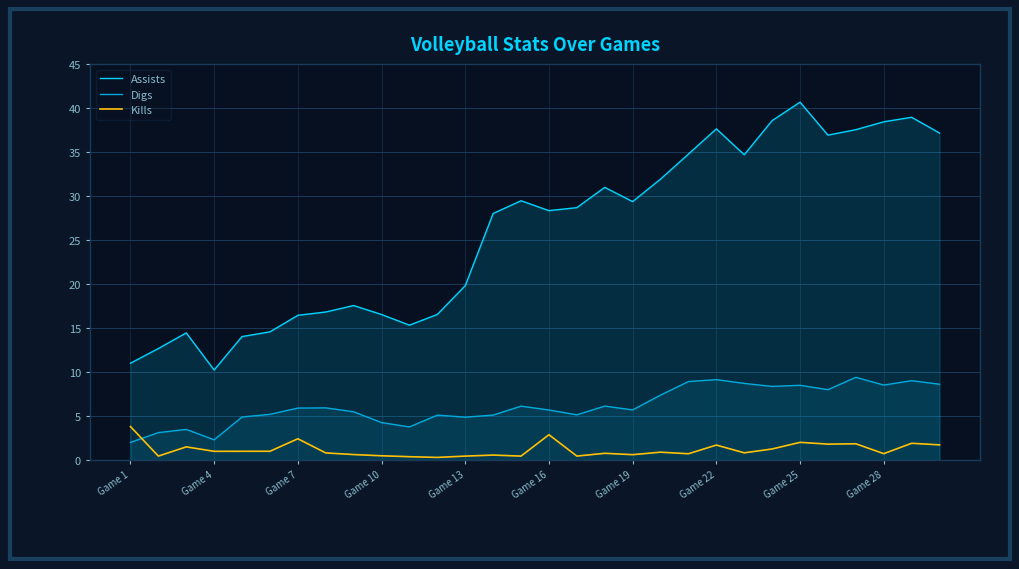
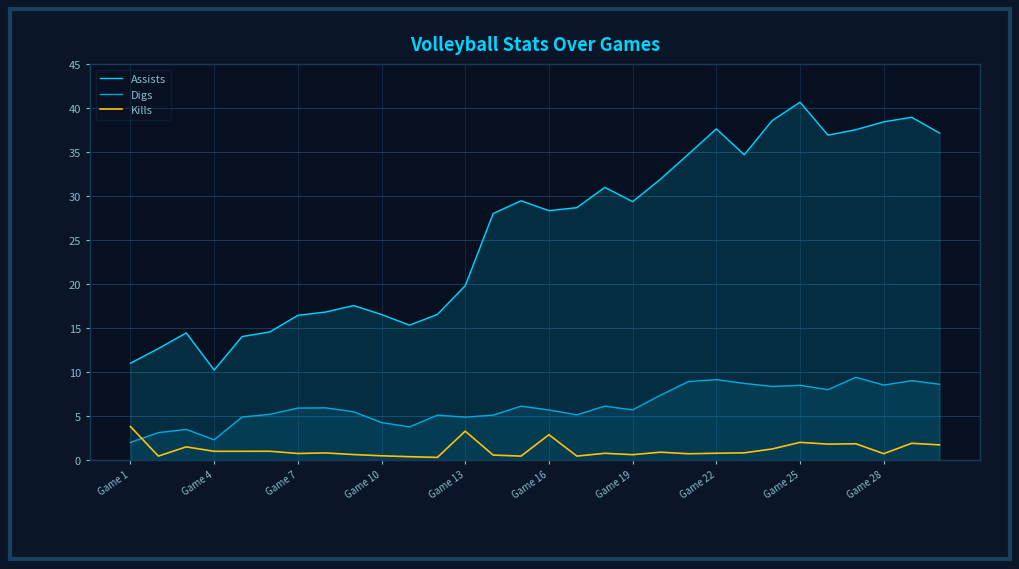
Kills, Game 7: 2 -> 1
Kills, Game 13: 0 -> 3
Kills, Game 22: 2 -> 1
